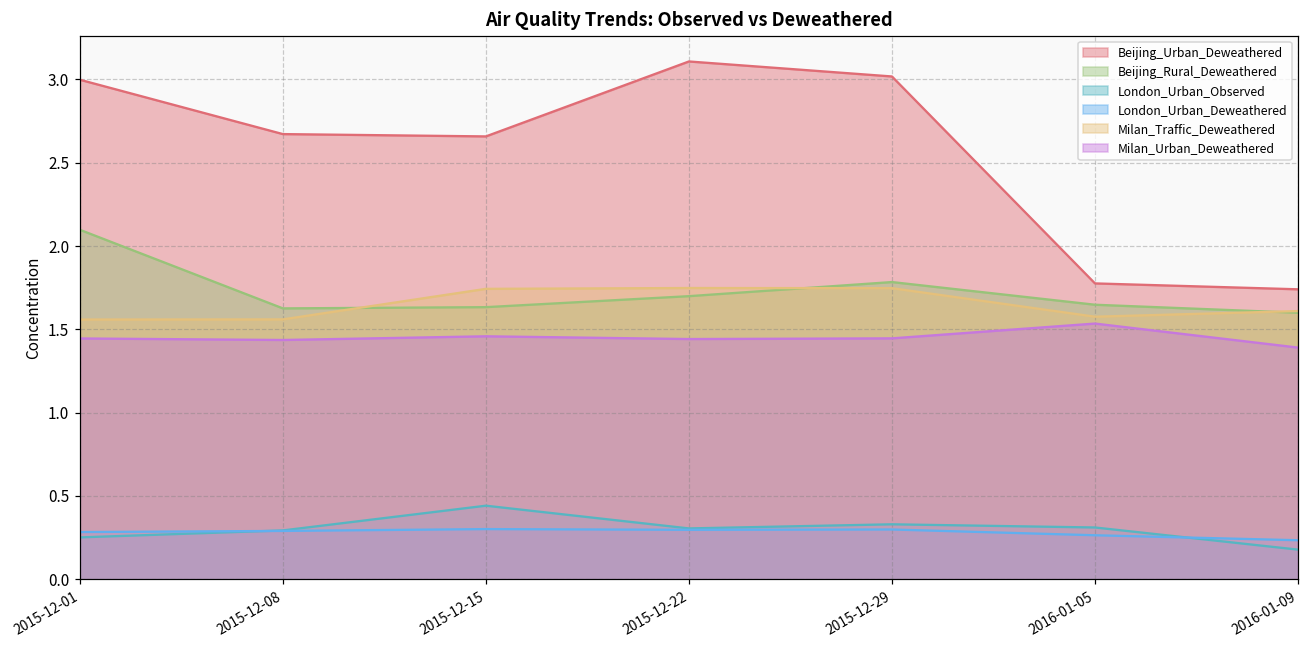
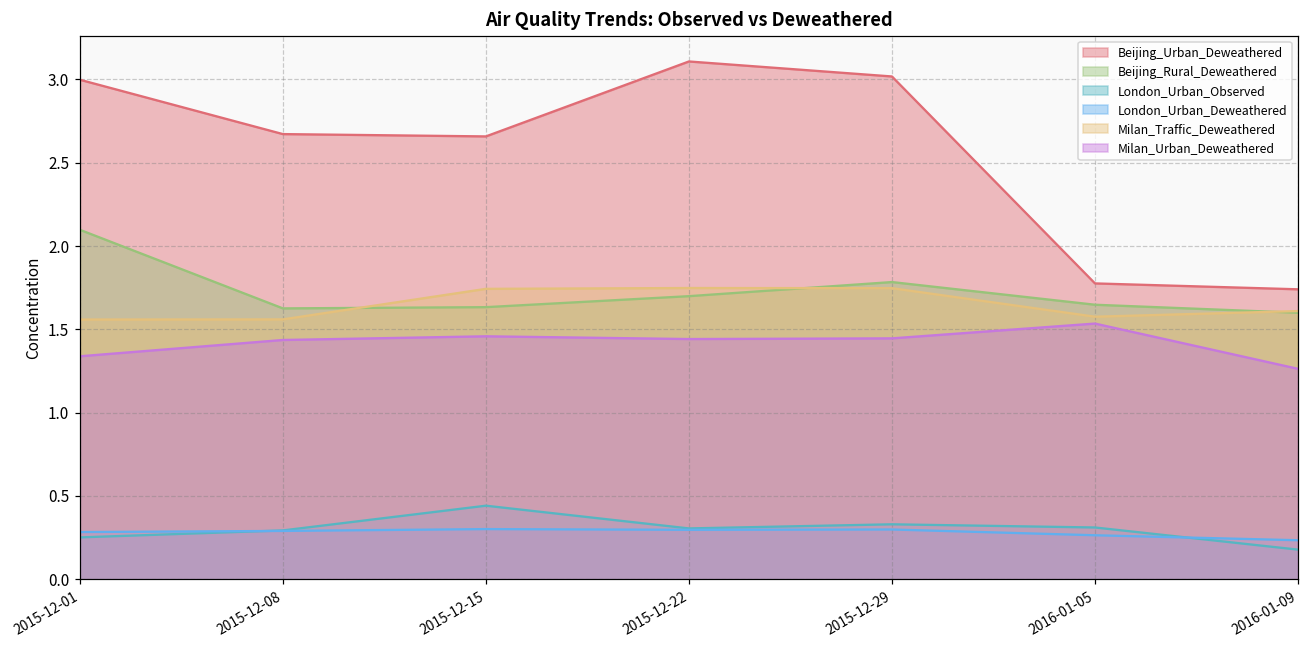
Milan_Urban_Deweathered, 2015-12-01: 1.45 -> 1.34
Milan_Urban_Deweathered, 2016-01-09: 1.39 -> 1.26
